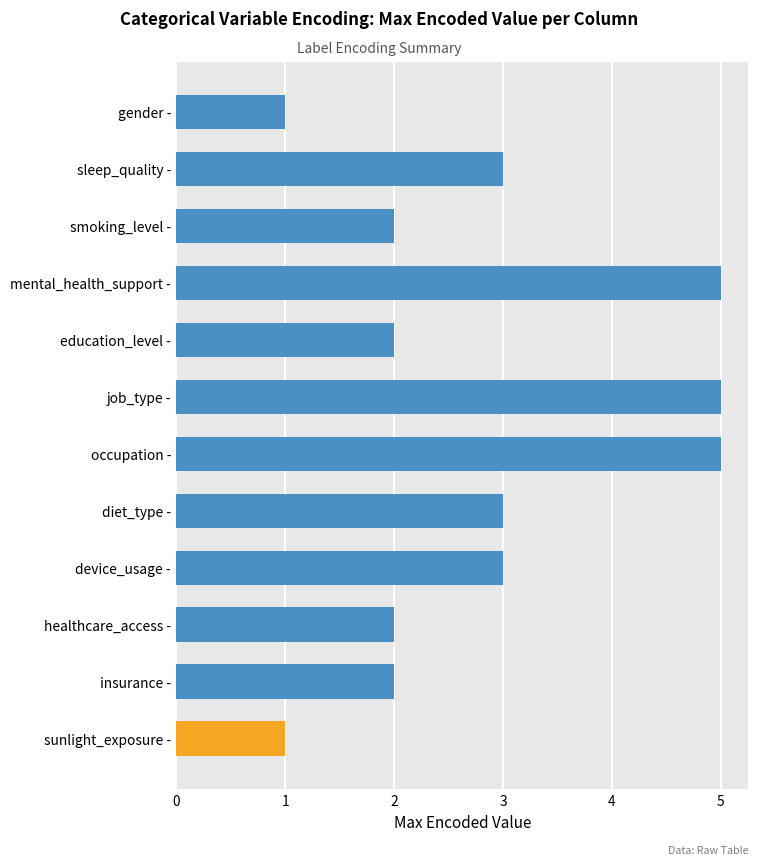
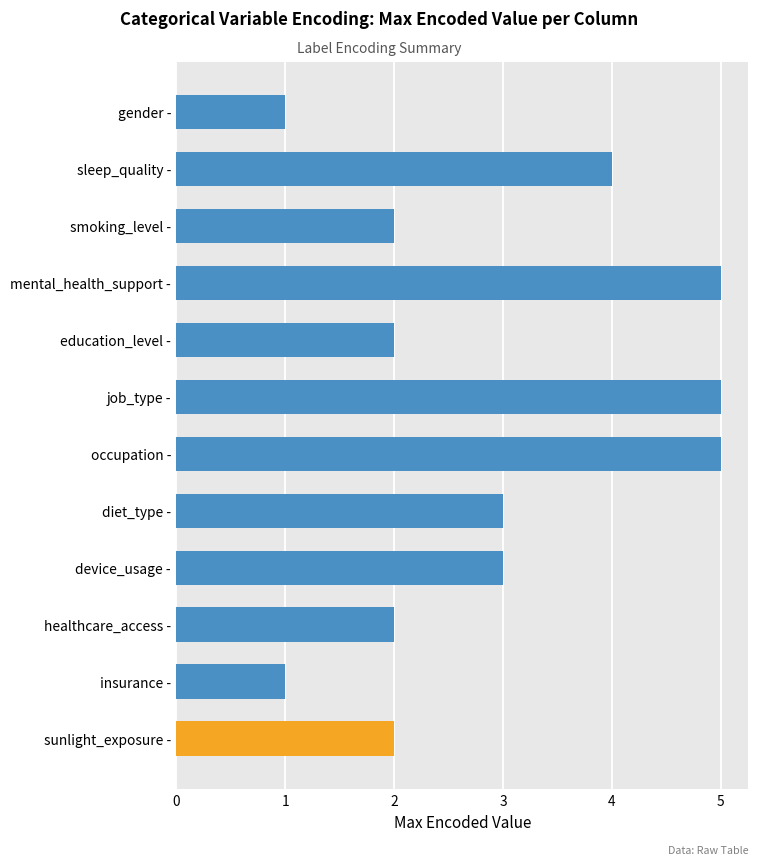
sleep_quality -: 3 -> 4
insurance -: 2 -> 1
sunlight_exposure -: 1 -> 2
